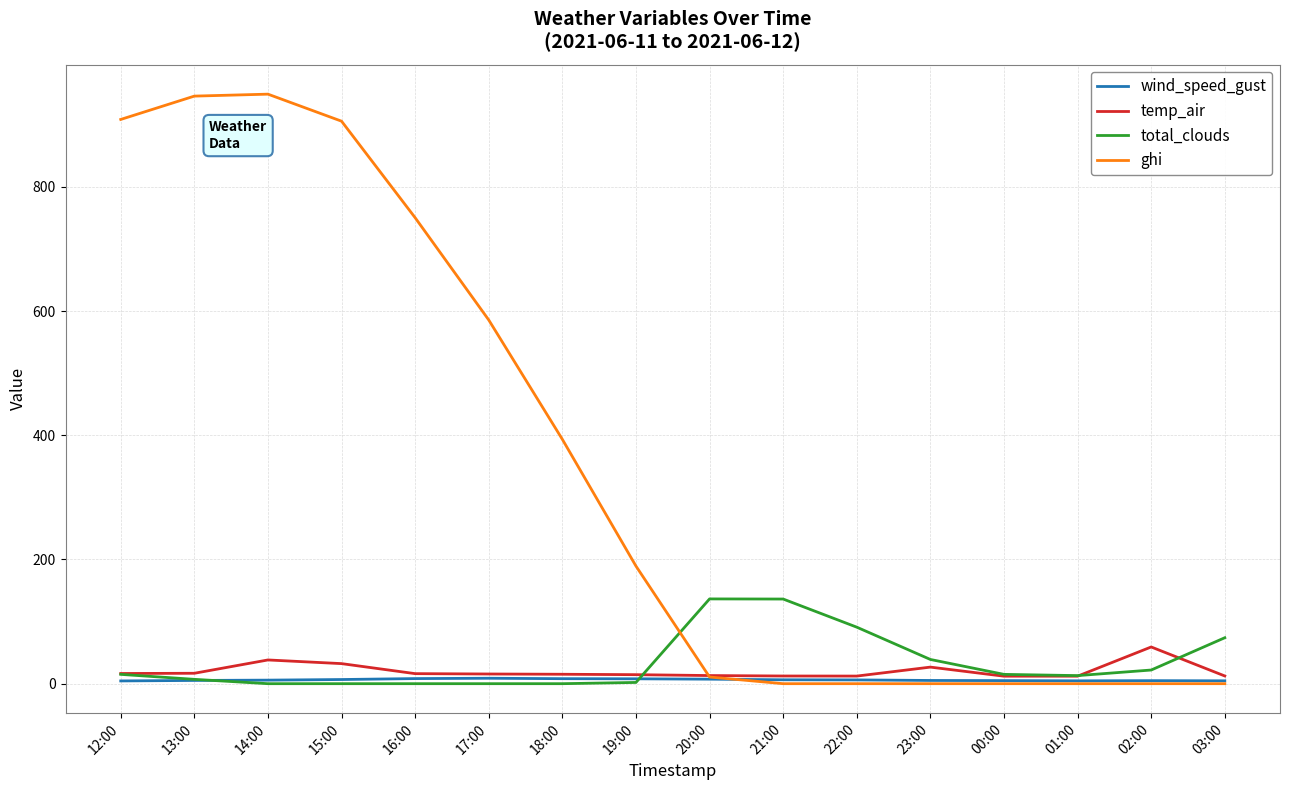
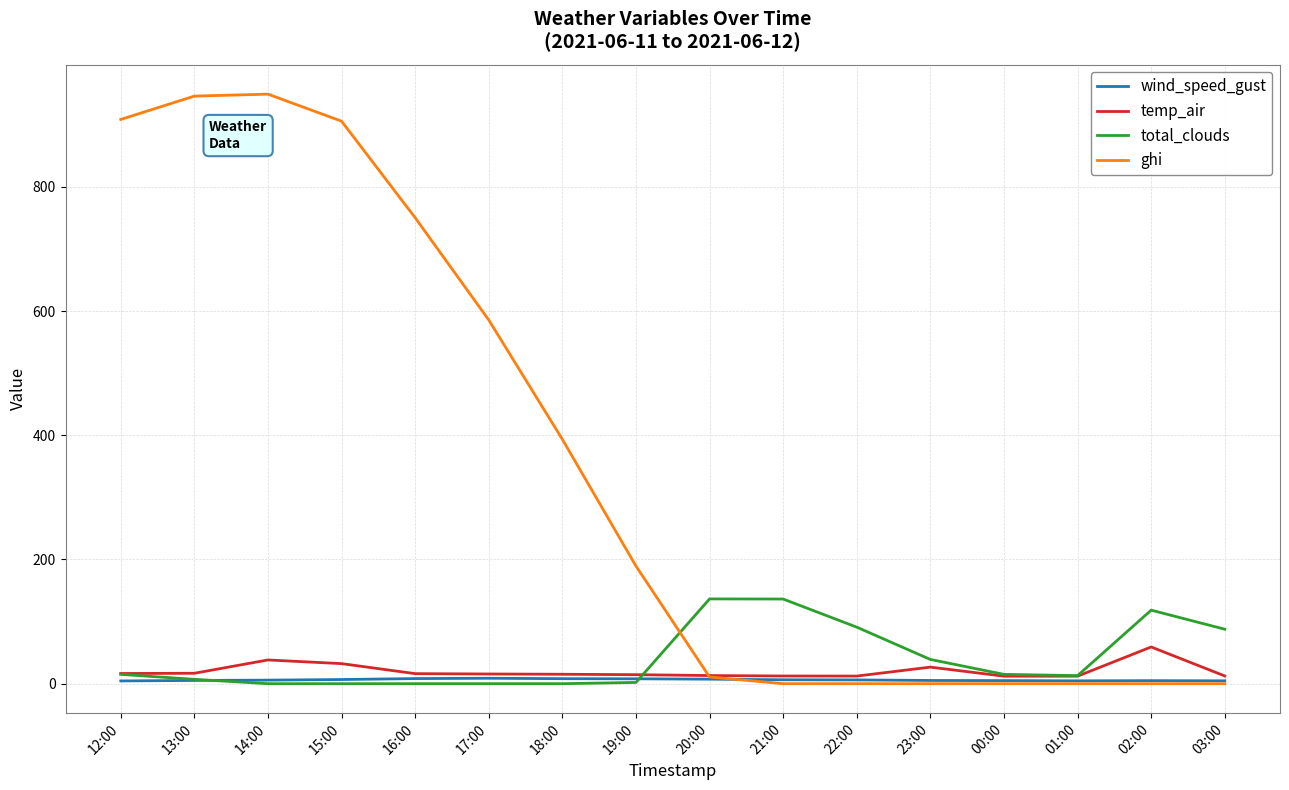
total_clouds, 02:00: 20 -> 120
total_clouds, 03:00: 70 -> 90
